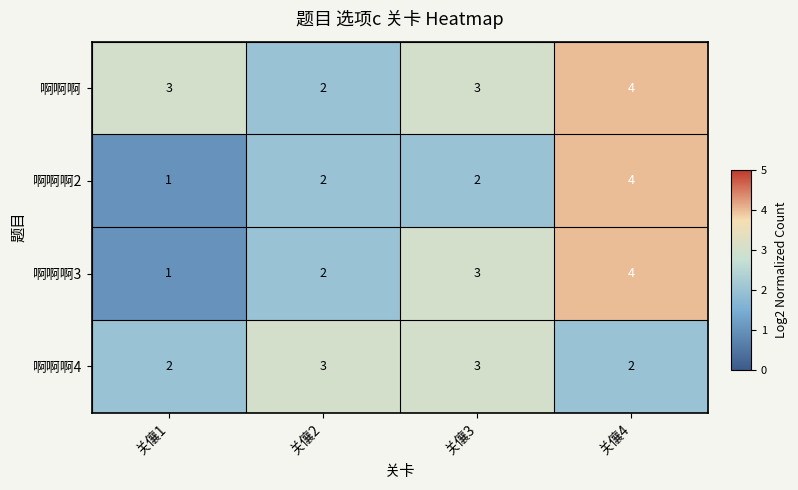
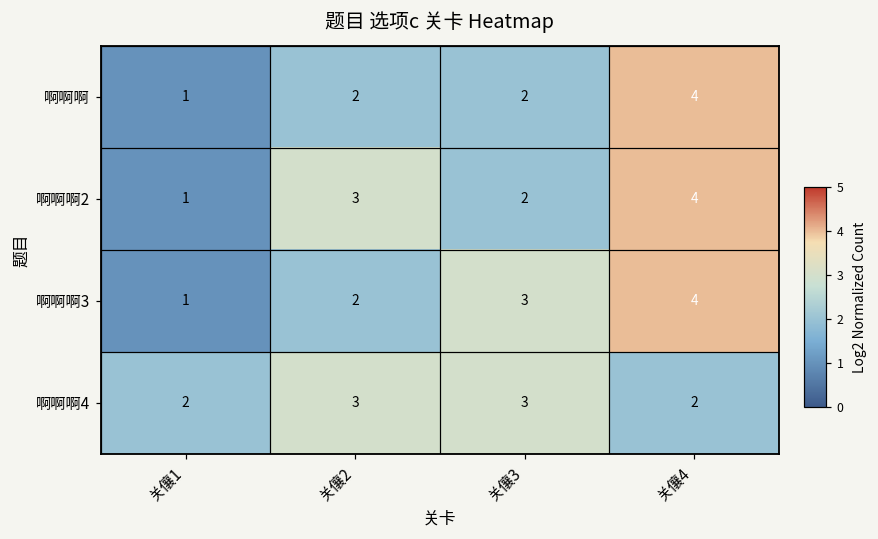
啊啊啊, 关儴1: 3 -> 1
啊啊啊, 关儴3: 3 -> 2
啊啊啊2, 关儴2: 2 -> 3
